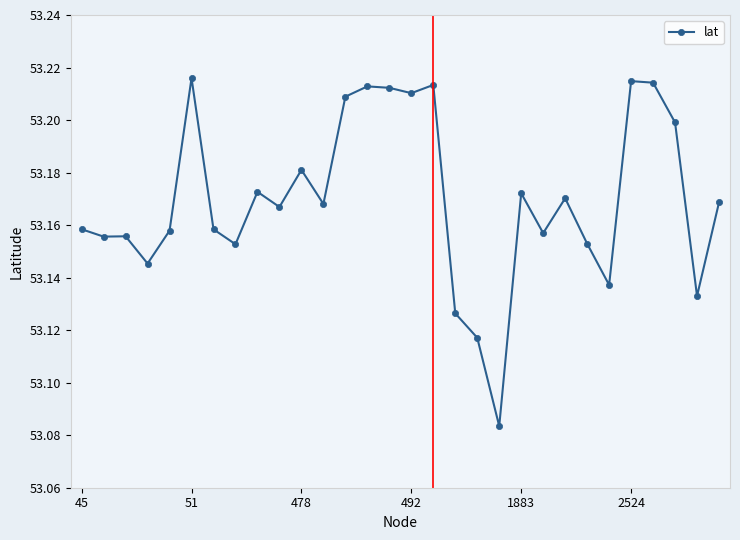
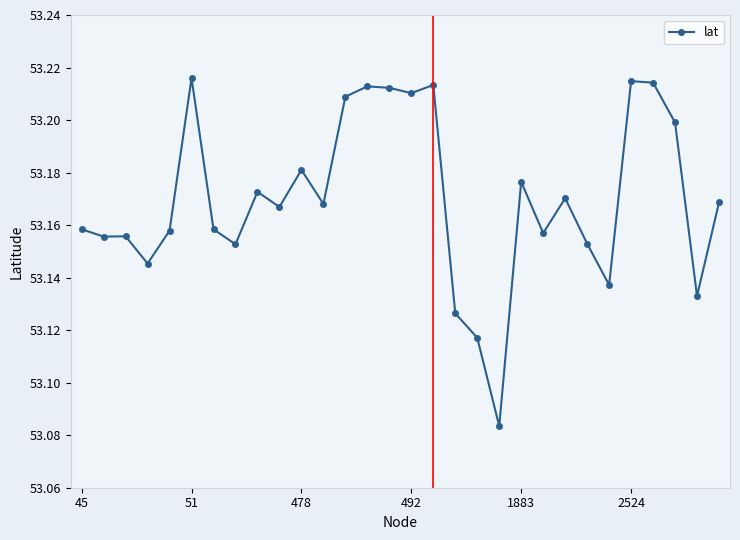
1883: 53.172 -> 53.176
